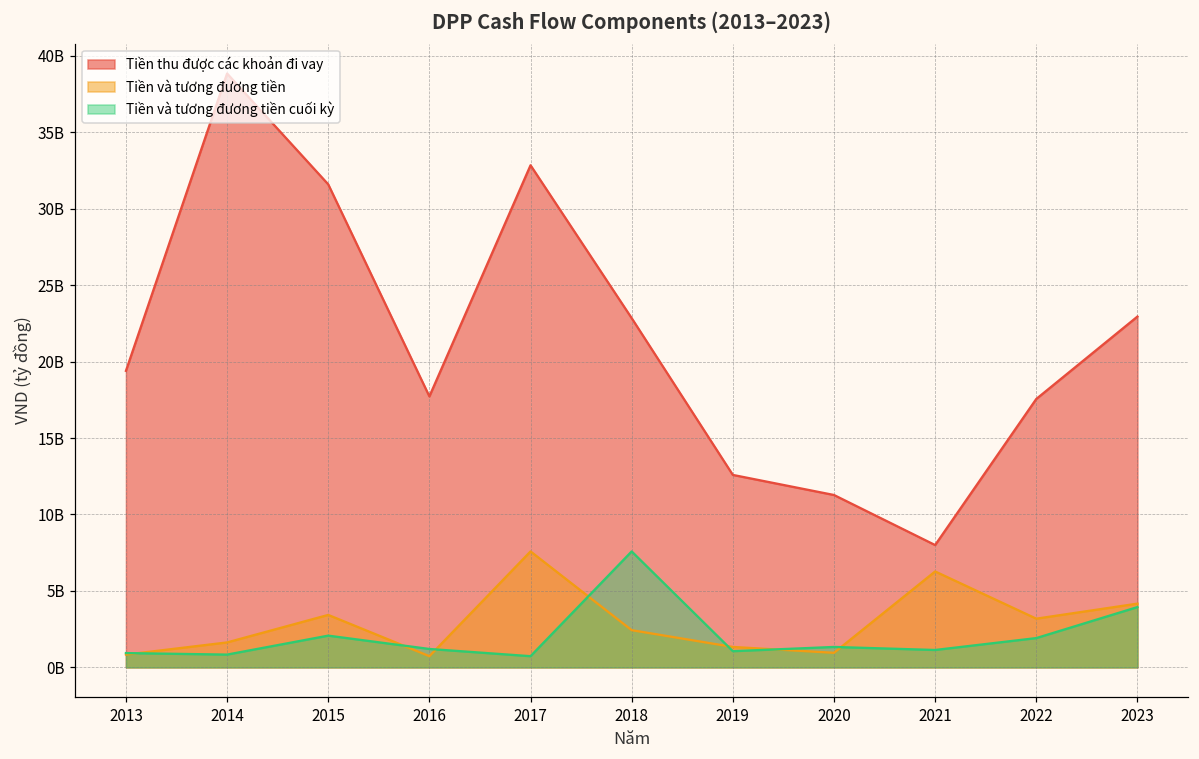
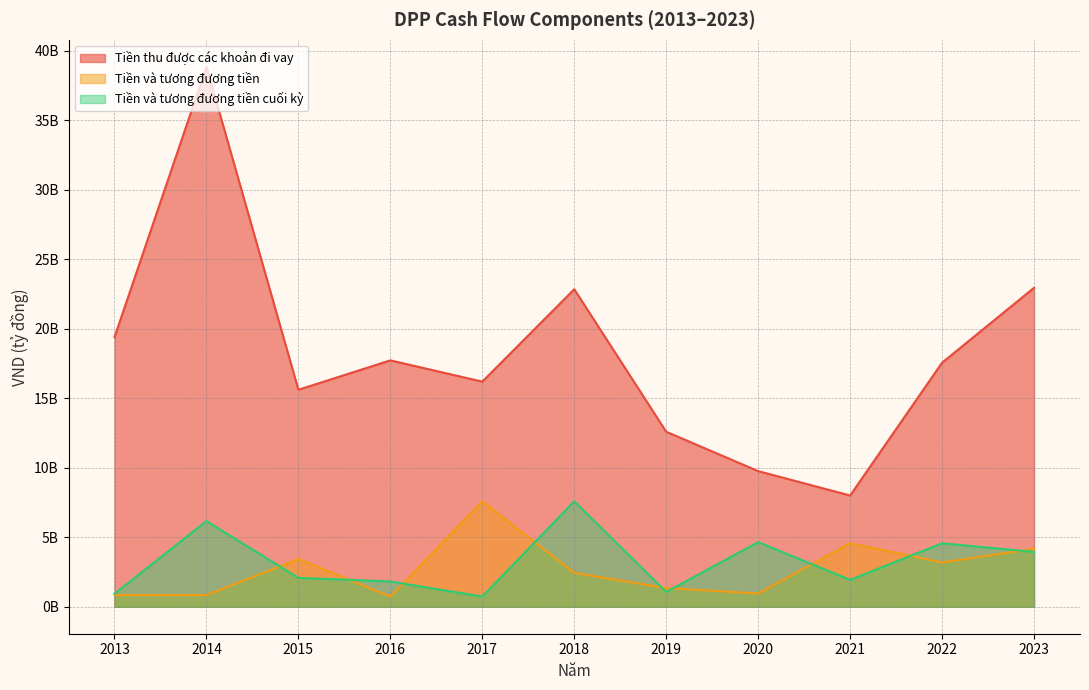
Tiền và tương đương tiền, 2014: 1600000000 -> 800000000
Tiền và tương đương tiền cuối kỳ, 2014: 800000000 -> 6200000000
Tiền thu được các khoản đi vay, 2015: 31600000000 -> 15600000000
Tiền và tương đương tiền cuối kỳ, 2016: 1200000000 -> 1800000000
Tiền thu được các khoản đi vay, 2017: 32800000000 -> 16200000000
Tiền thu được các khoản đi vay, 2020: 11300000000 -> 9800000000
Tiền và tương đương tiền cuối kỳ, 2020: 1300000000 -> 4600000000
Tiền và tương đương tiền, 2021: 6300000000 -> 4600000000
Tiền và tương đương tiền cuối kỳ, 2021: 1100000000 -> 1900000000
Tiền và tương đương tiền cuối kỳ, 2022: 1900000000 -> 4600000000
